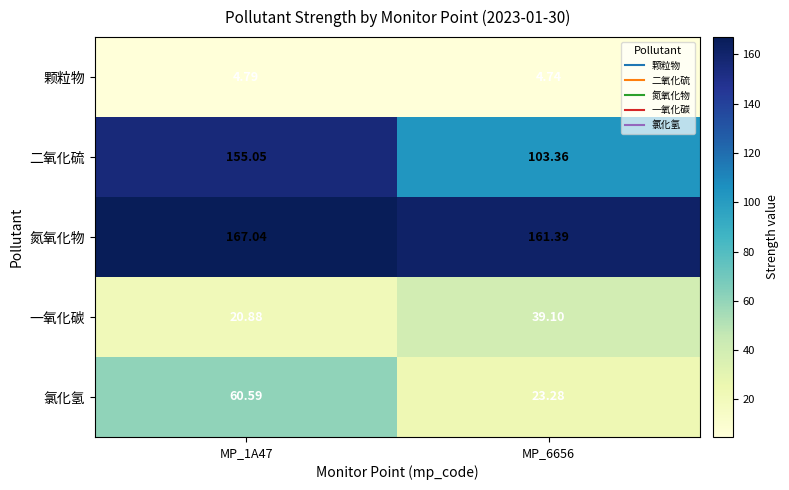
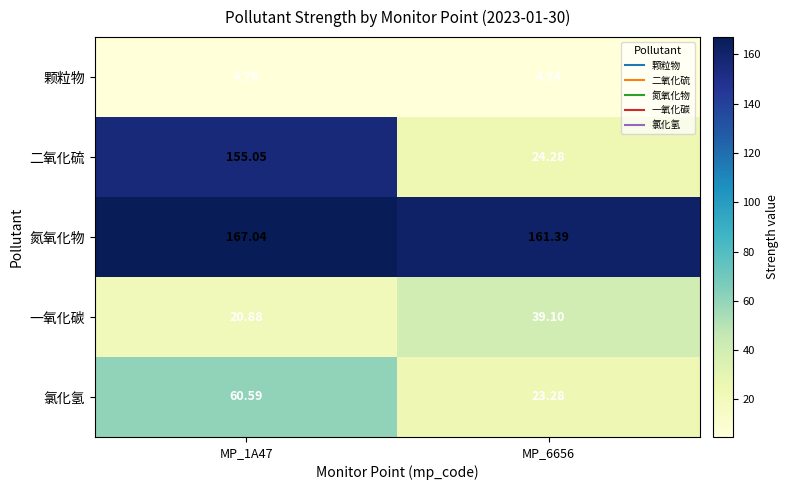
二氧化硫, MP_6656: 103.36 -> 24.28
